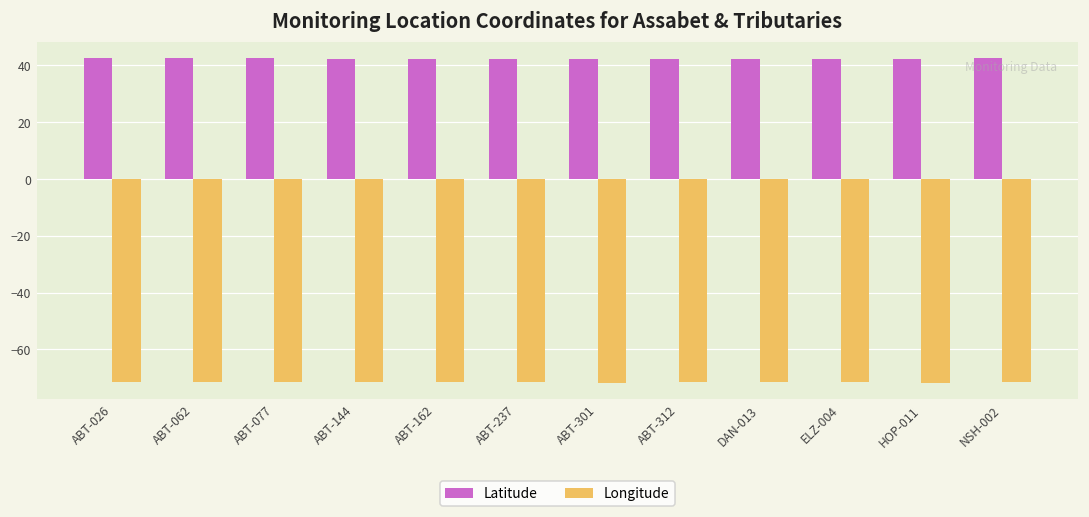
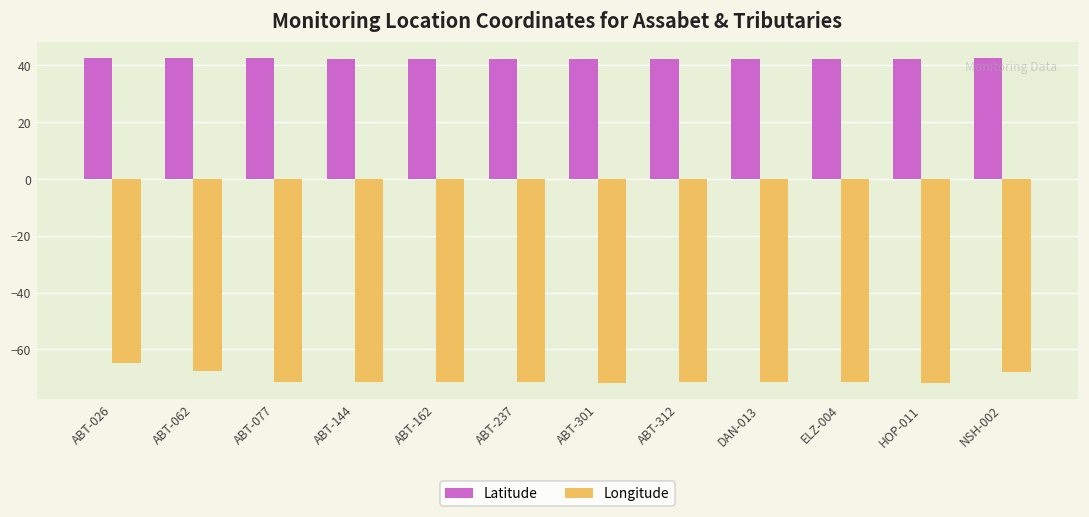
Longitude, ABT-026: -71 -> -65
Longitude, ABT-062: -71 -> -68
Longitude, NSH-002: -71 -> -68
